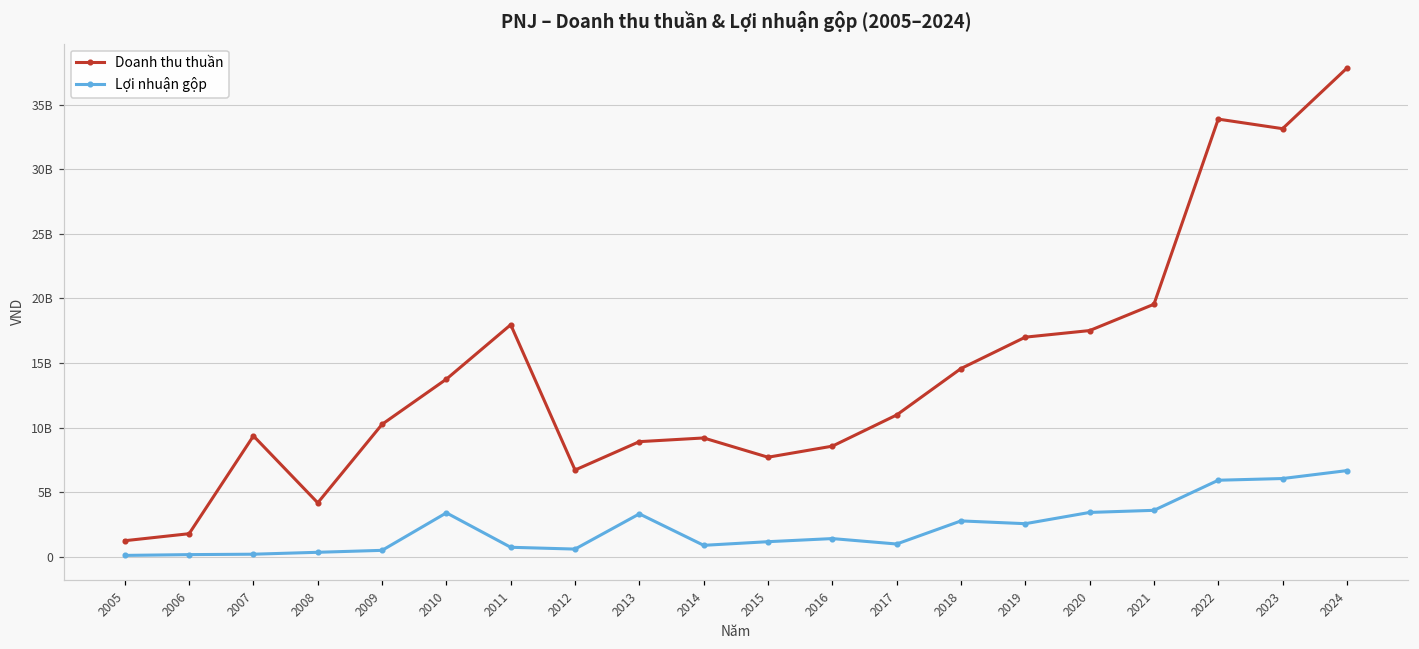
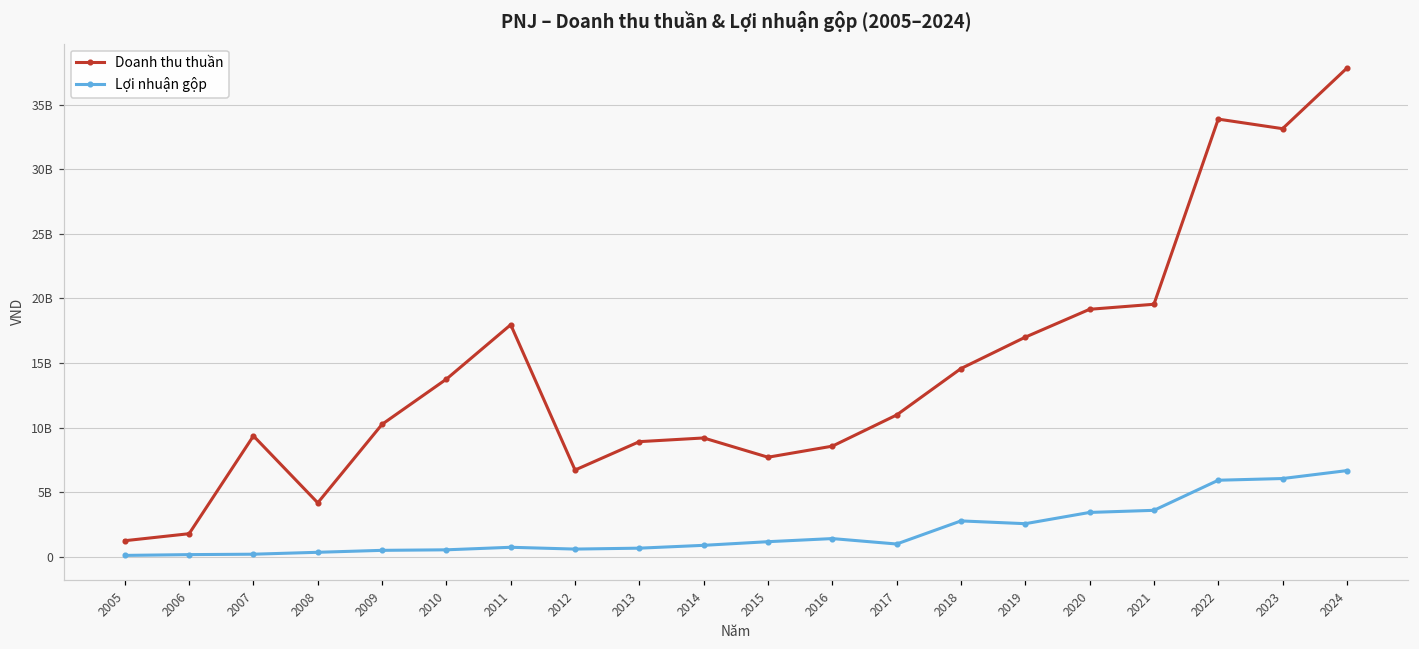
Lợi nhuận gộp, 2010: 3400000000 -> 500000000
Lợi nhuận gộp, 2013: 3300000000 -> 700000000
Doanh thu thuần, 2020: 17500000000 -> 19200000000
